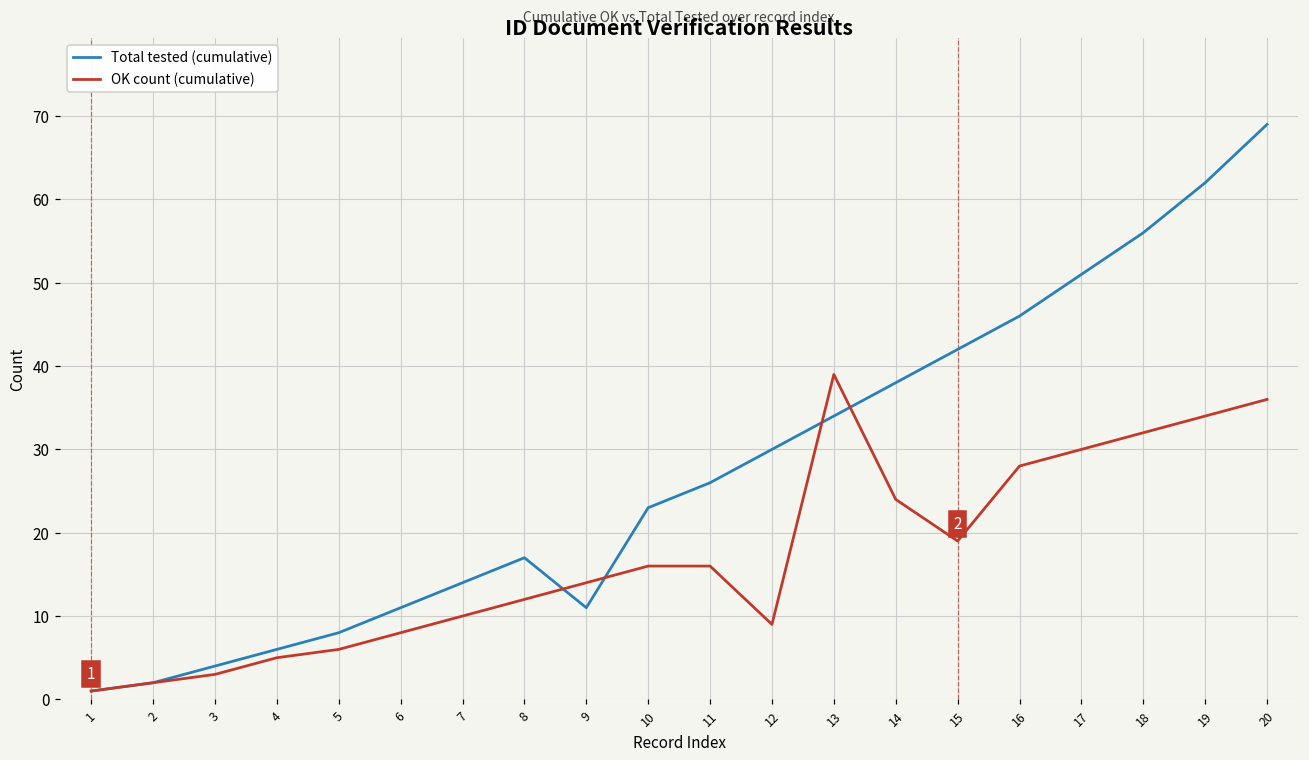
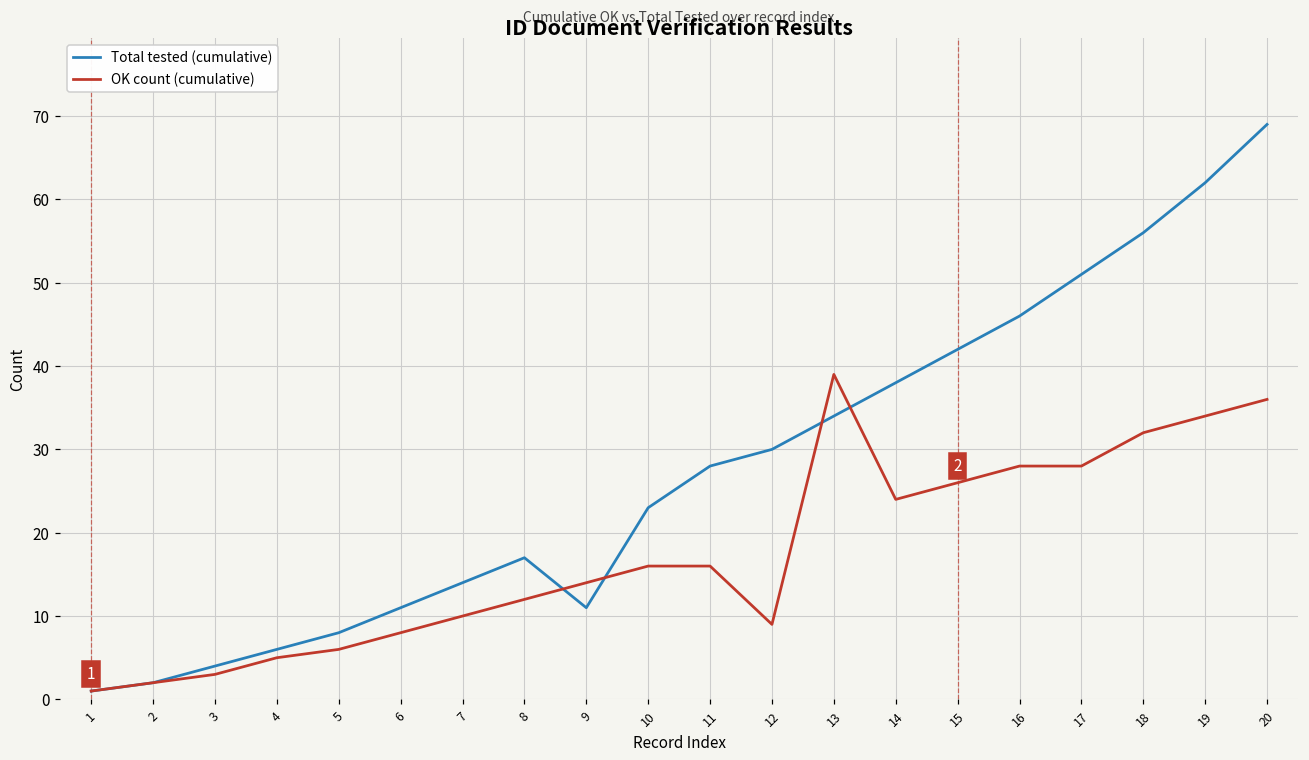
Total tested (cumulative), 11: 26 -> 28
OK count (cumulative), 15: 19 -> 26
OK count (cumulative), 17: 30 -> 28
